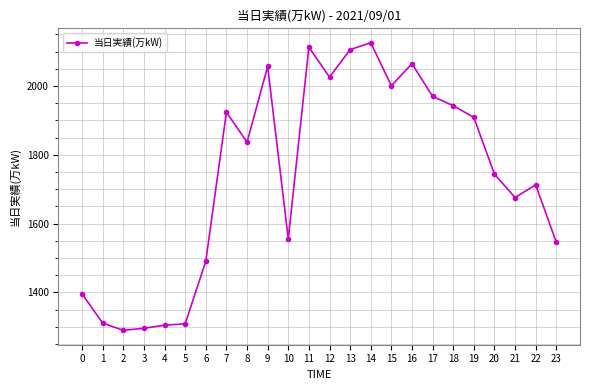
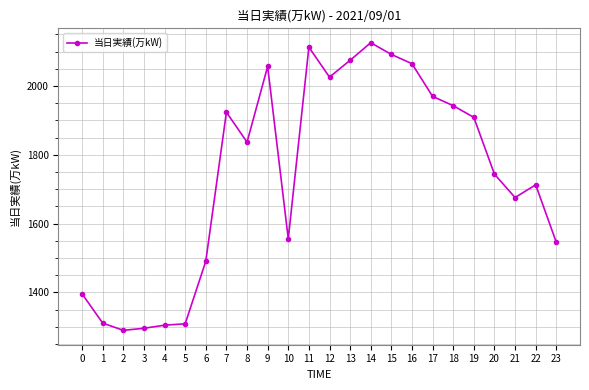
13: 2110 -> 2080
15: 2000 -> 2090
